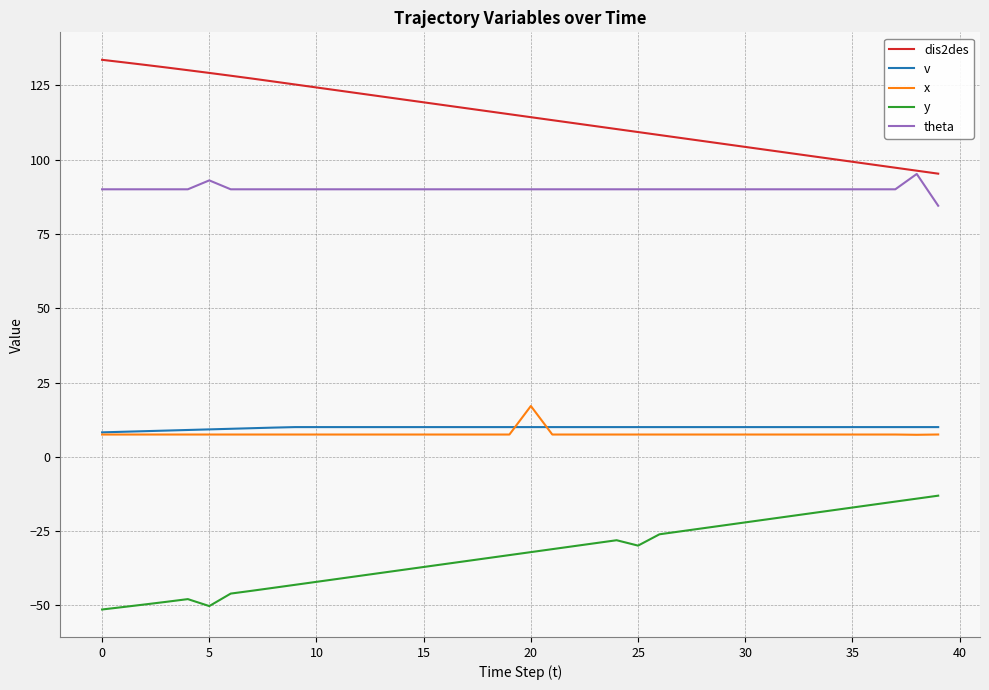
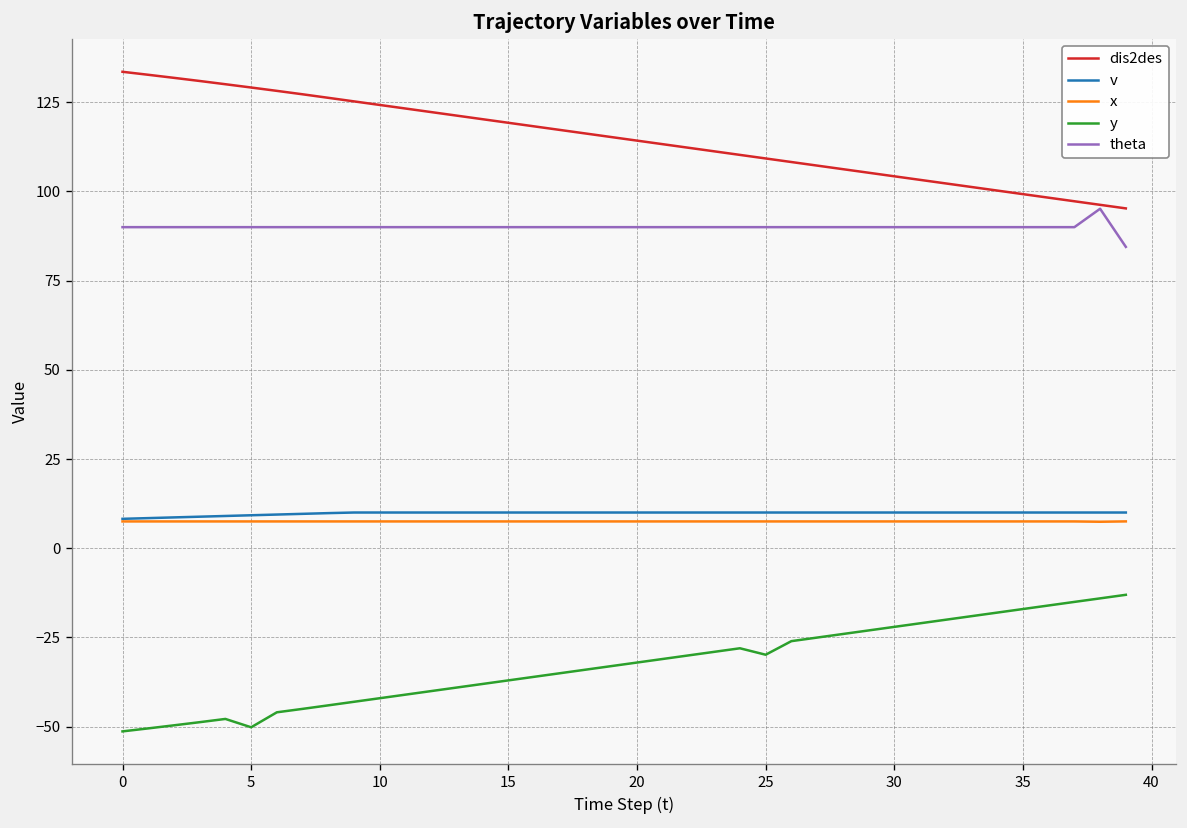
theta, 5: 93 -> 90
x, 20: 17 -> 8
